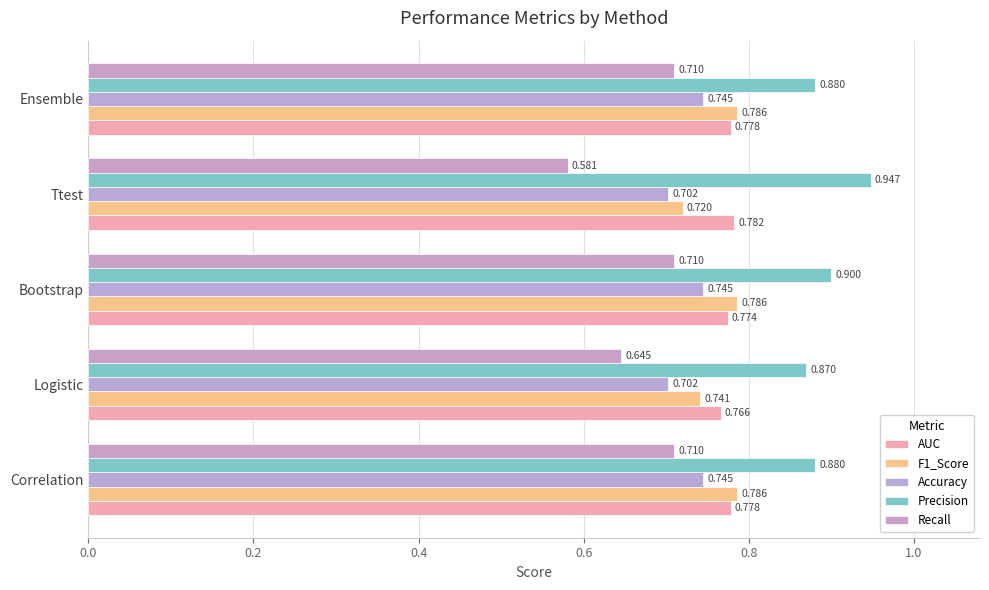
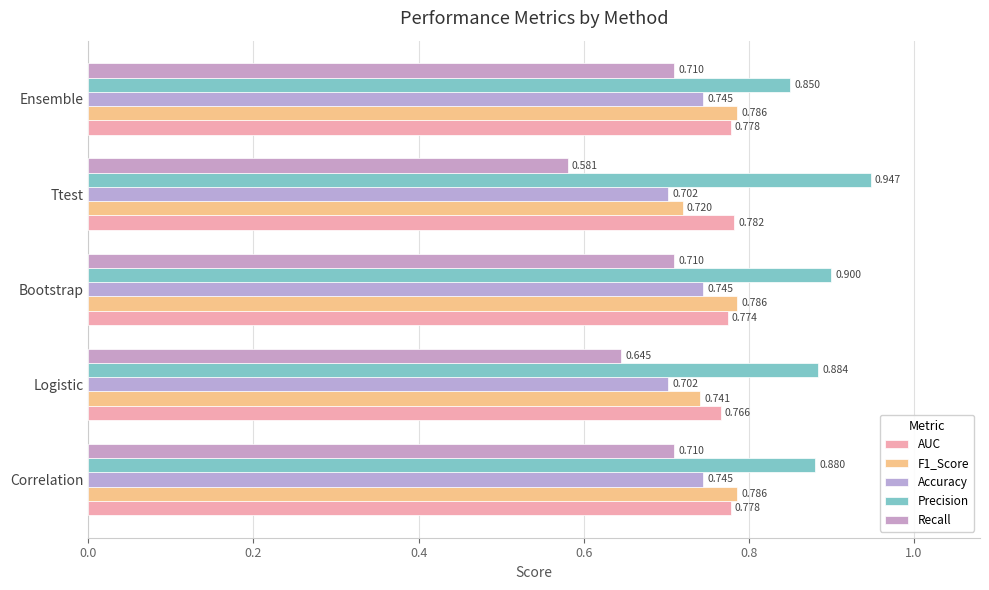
Precision, Ensemble: 0.880 -> 0.850
Precision, Logistic: 0.870 -> 0.884
